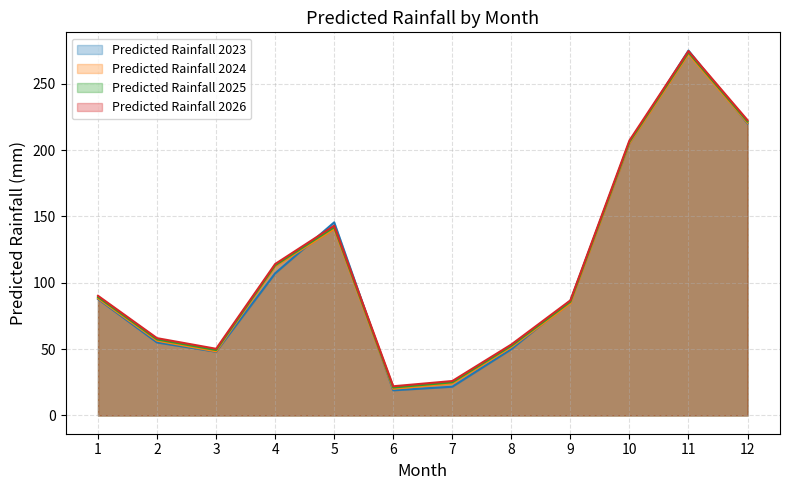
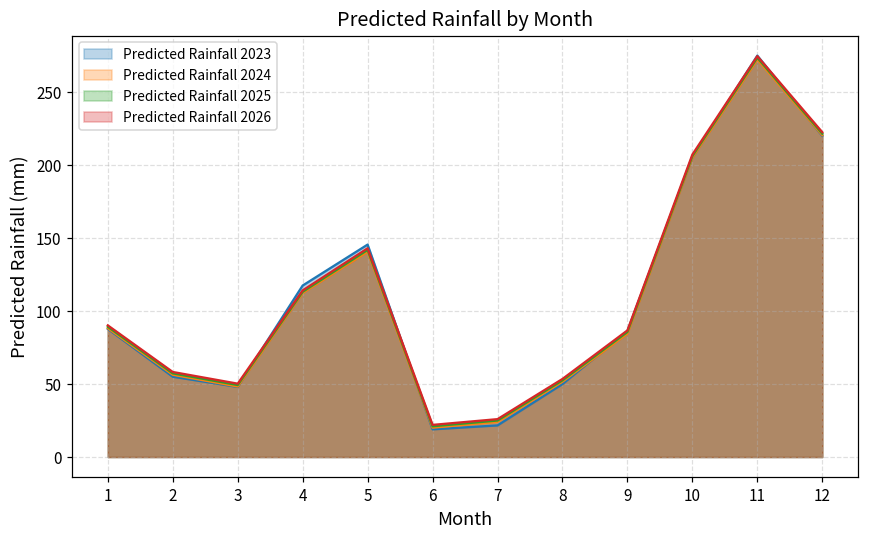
Predicted Rainfall 2023, 4: 107 -> 117
